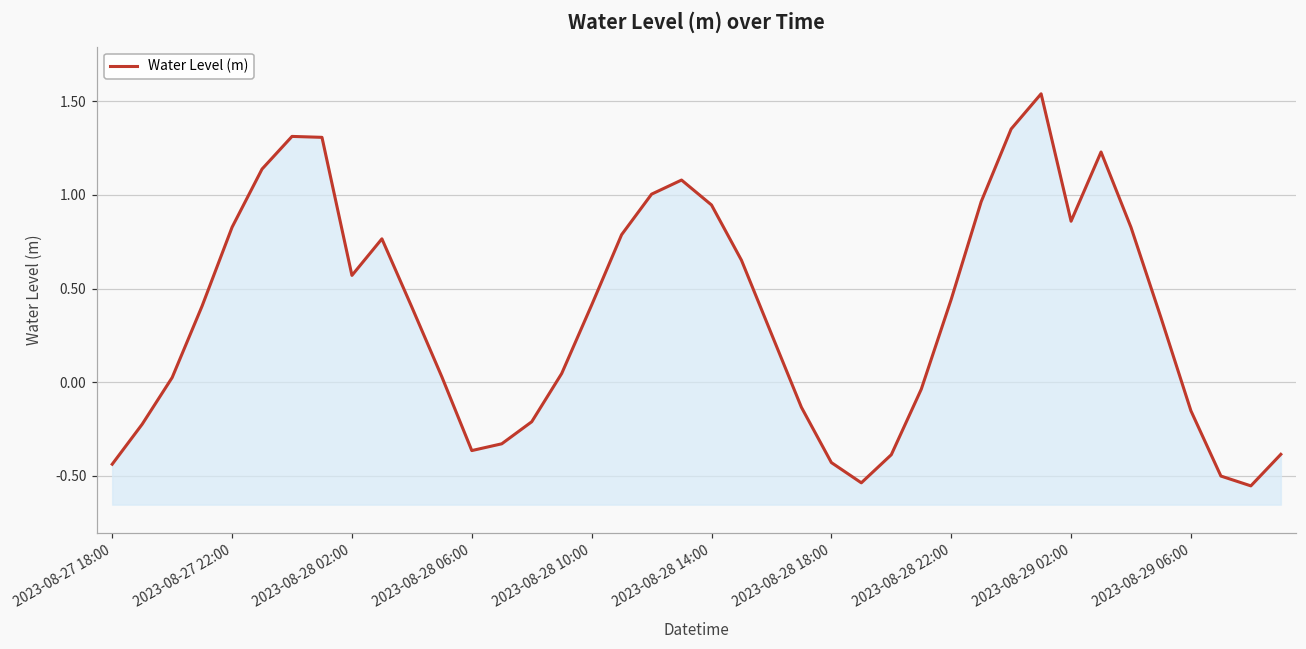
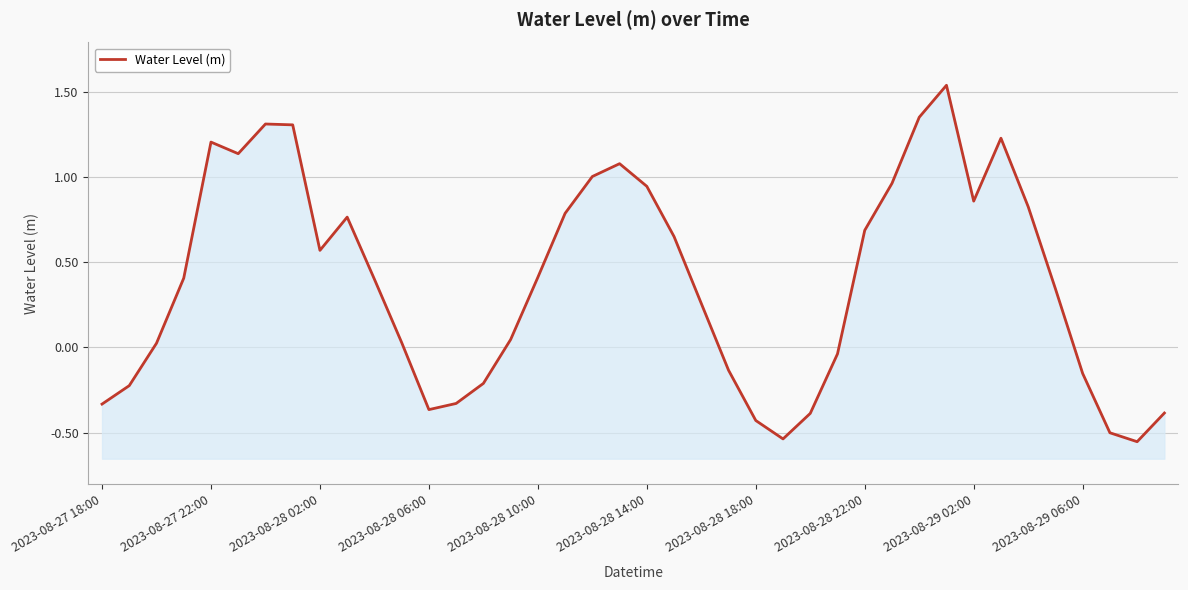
2023-08-27 18:00: -0.44 -> -0.33
2023-08-27 22:00: 0.83 -> 1.21
2023-08-28 22:00: 0.44 -> 0.69
